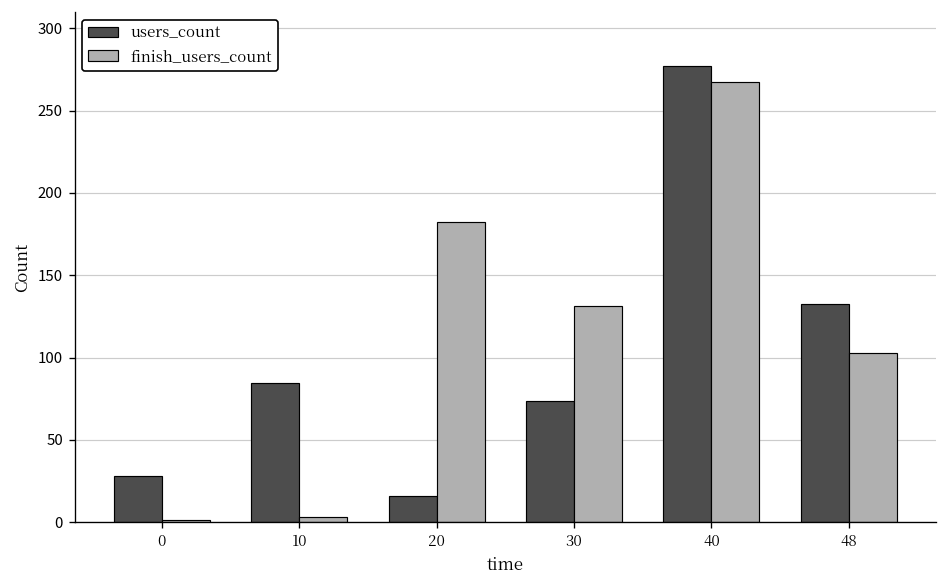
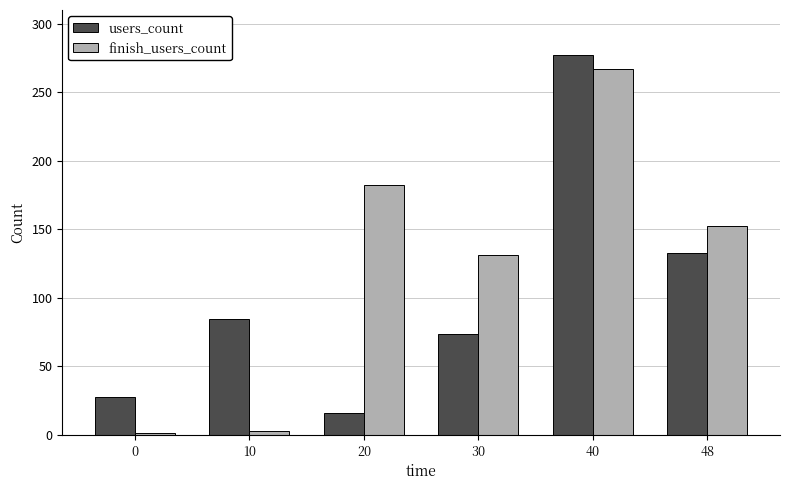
finish_users_count, 48: 103 -> 152
